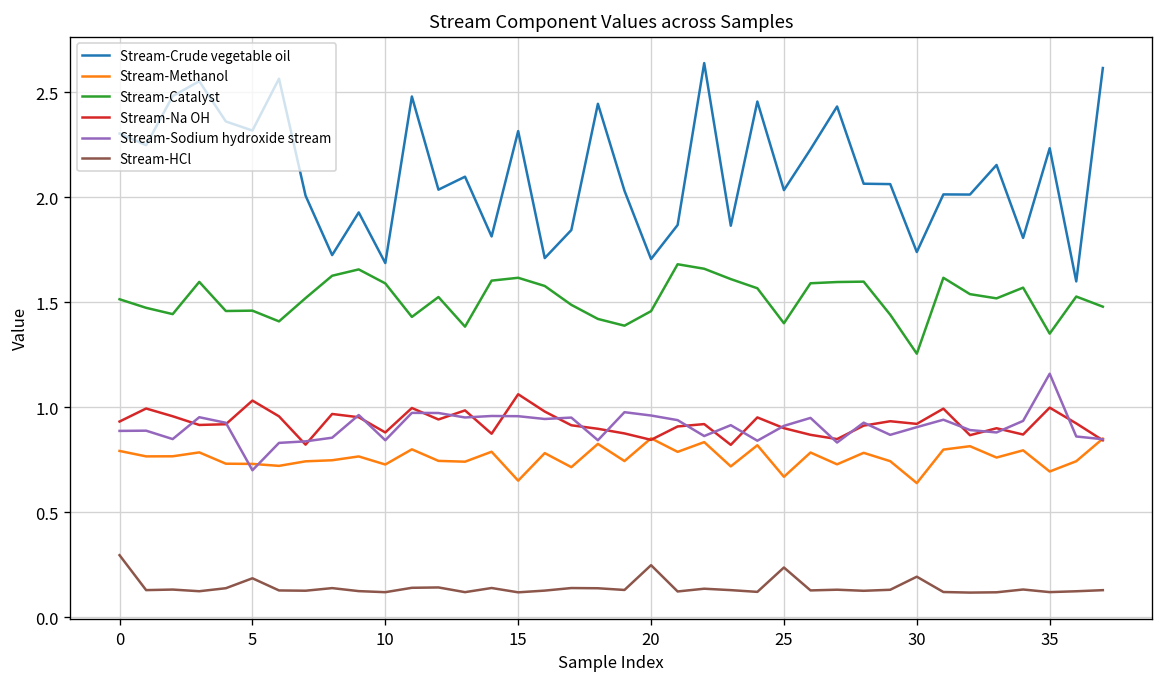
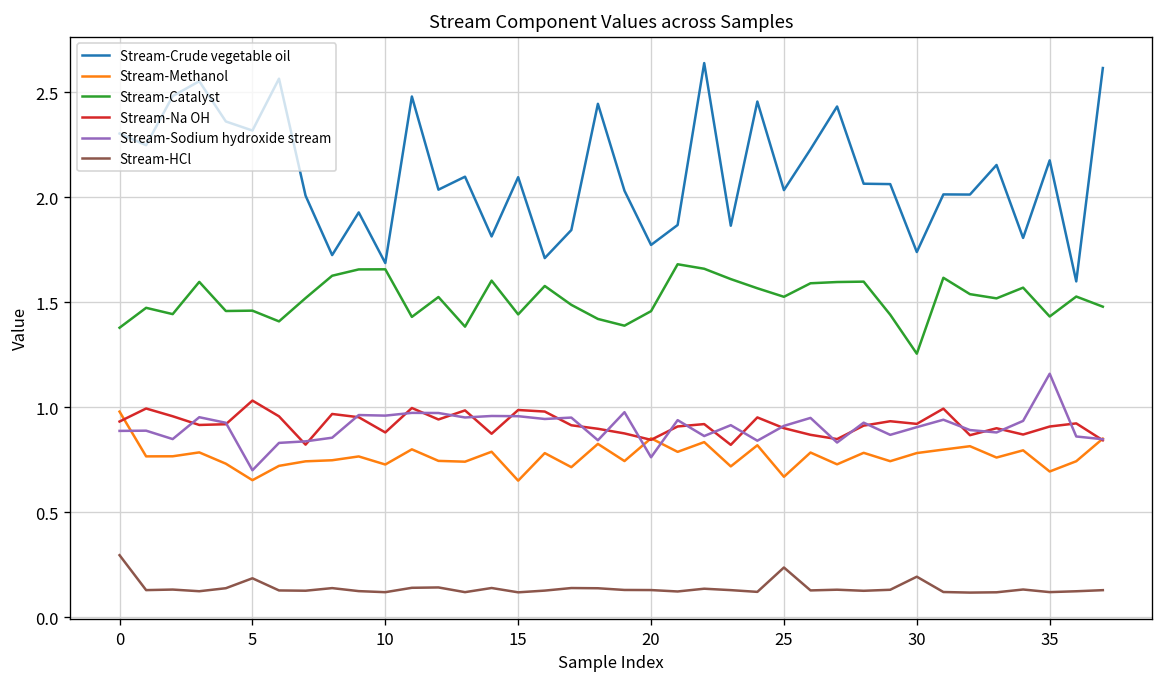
Stream-Methanol, 0: 0.79 -> 0.98
Stream-Catalyst, 0: 1.51 -> 1.38
Stream-Methanol, 5: 0.73 -> 0.65
Stream-Catalyst, 10: 1.59 -> 1.66
Stream-Sodium hydroxide stream, 10: 0.84 -> 0.96
Stream-Crude vegetable oil, 15: 2.31 -> 2.09
Stream-Catalyst, 15: 1.62 -> 1.44
Stream-Na OH, 15: 1.06 -> 0.99
Stream-Crude vegetable oil, 20: 1.70 -> 1.77
Stream-Sodium hydroxide stream, 20: 0.96 -> 0.76
Stream-HCl, 20: 0.25 -> 0.13
Stream-Catalyst, 25: 1.40 -> 1.53
Stream-Methanol, 30: 0.64 -> 0.78
Stream-Crude vegetable oil, 35: 2.23 -> 2.17
Stream-Catalyst, 35: 1.35 -> 1.43
Stream-Na OH, 35: 1.00 -> 0.91
